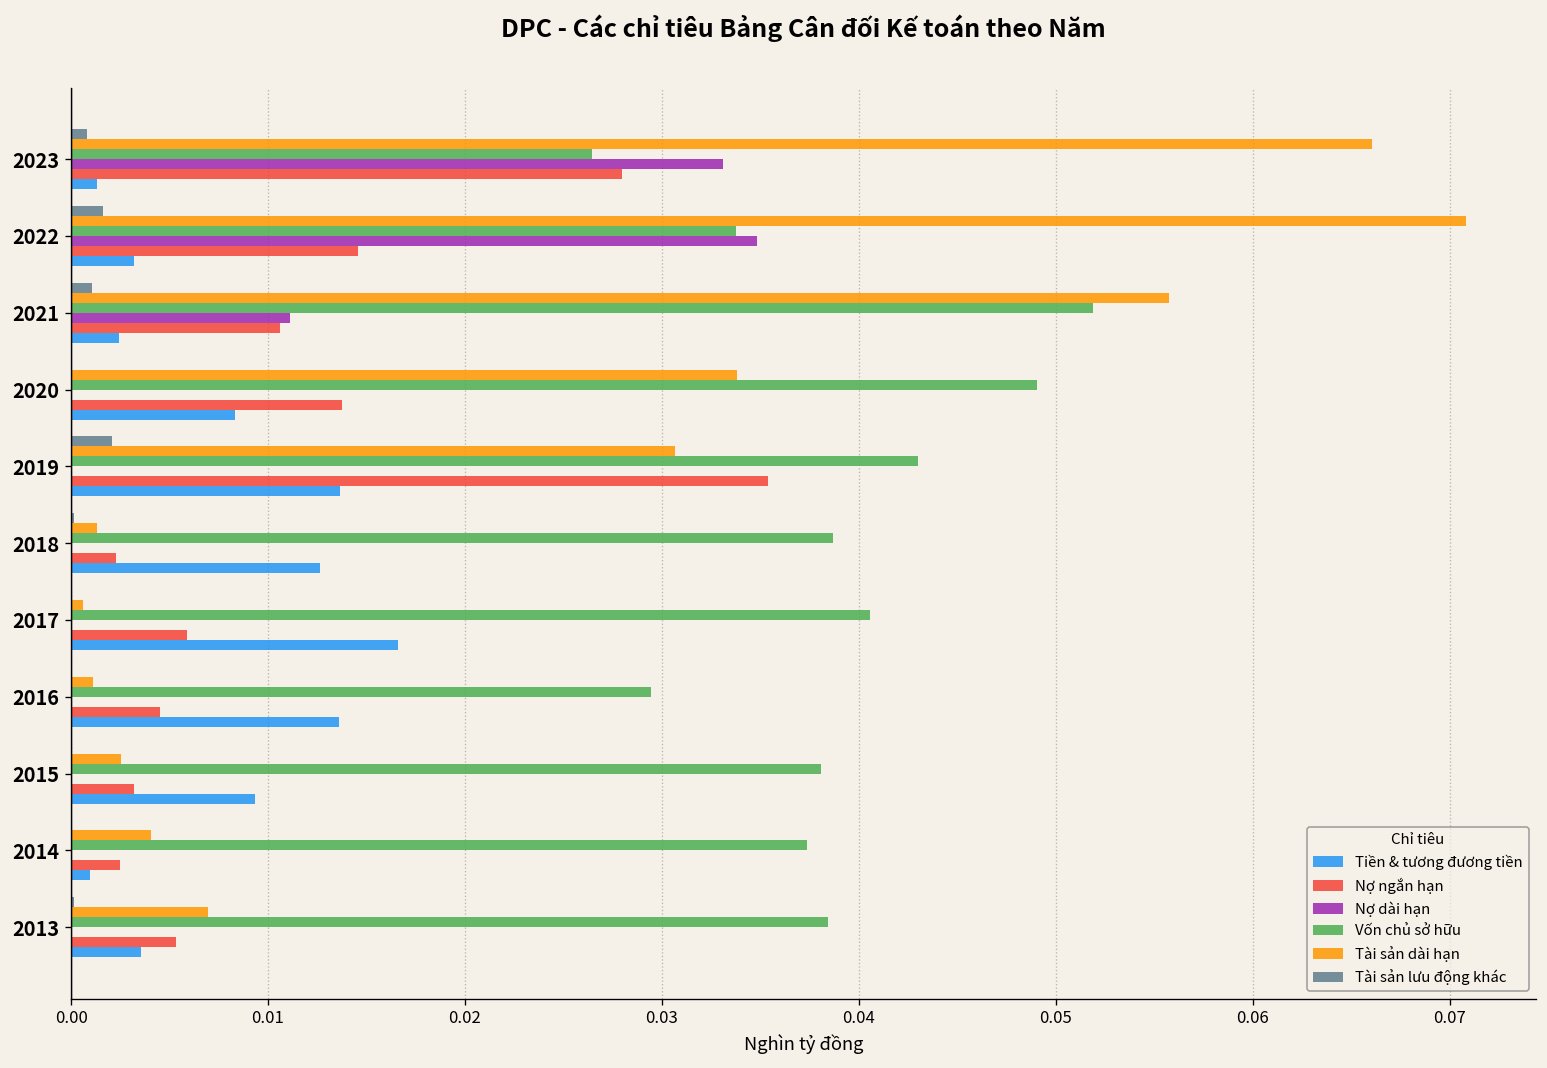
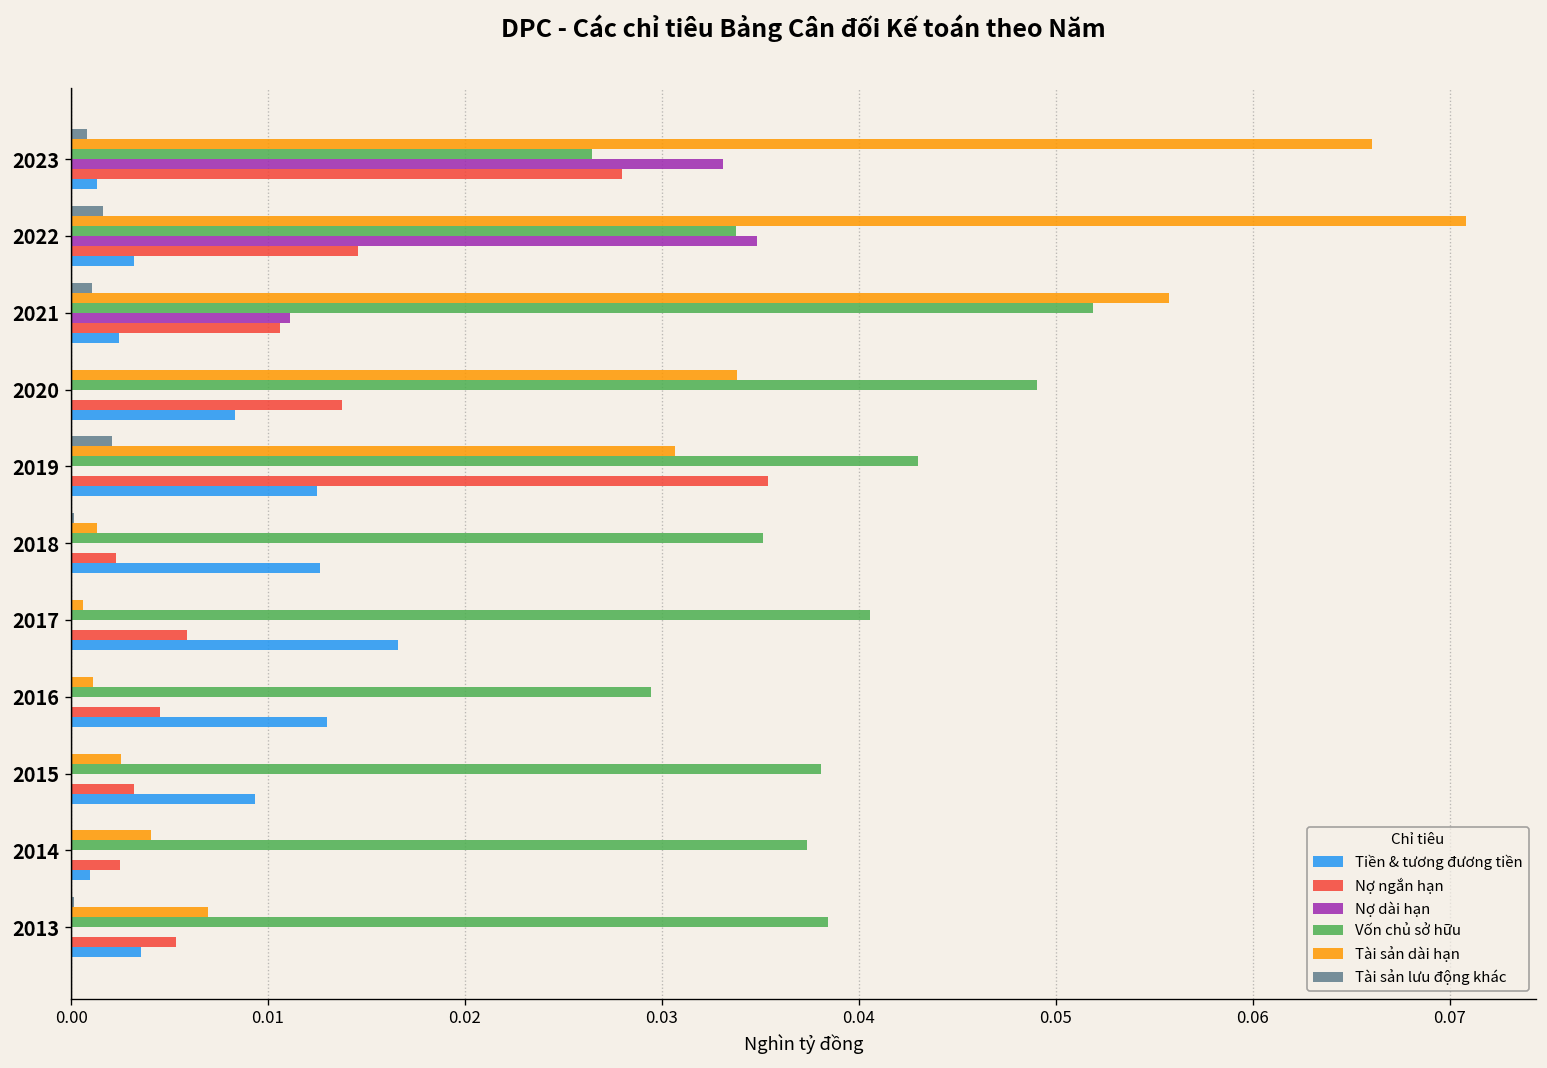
Tiền & tương đương tiền, 2019: 0.0137 -> 0.0125
Vốn chủ sở hữu, 2018: 0.0387 -> 0.0351
Tiền & tương đương tiền, 2016: 0.0136 -> 0.0130
